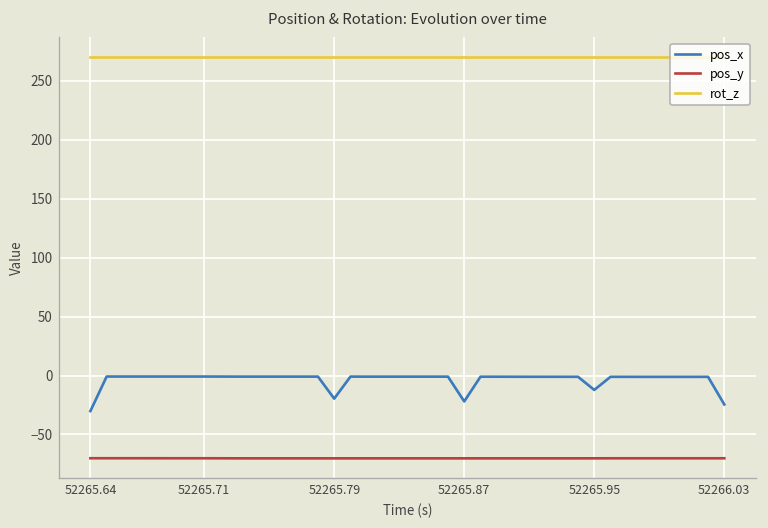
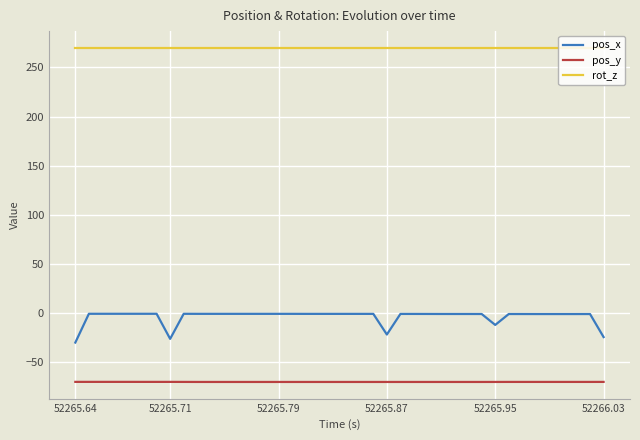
pos_x, 52265.71: 0 -> -30
pos_x, 52265.79: -20 -> 0
